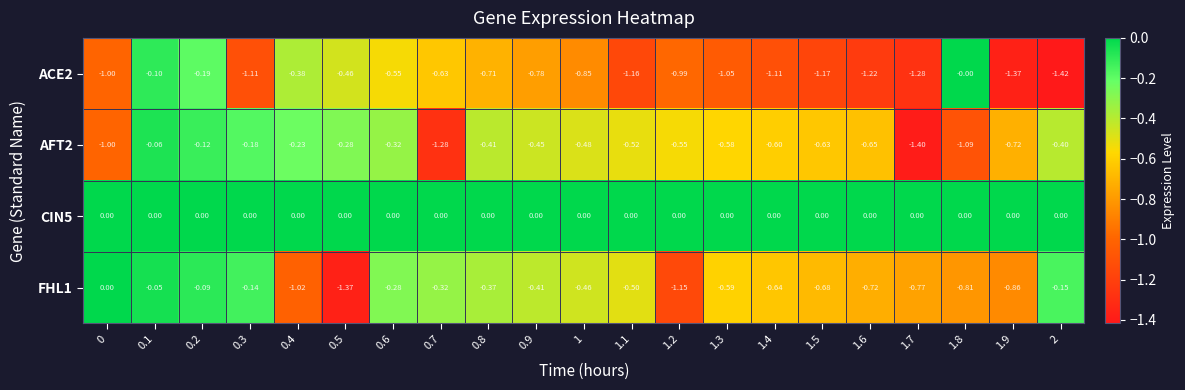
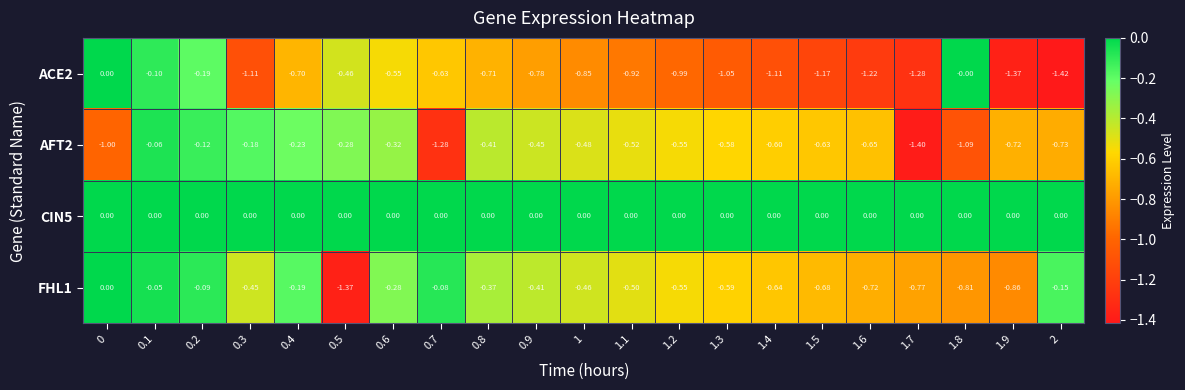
ACE2, 0: -1.00 -> 0.00
ACE2, 0.4: -0.38 -> -0.70
ACE2, 1.1: -1.16 -> -0.92
AFT2, 2: -0.40 -> -0.73
FHL1, 0.3: -0.14 -> -0.45
FHL1, 0.4: -1.02 -> -0.19
FHL1, 0.7: -0.32 -> -0.08
FHL1, 1.2: -1.15 -> -0.55
